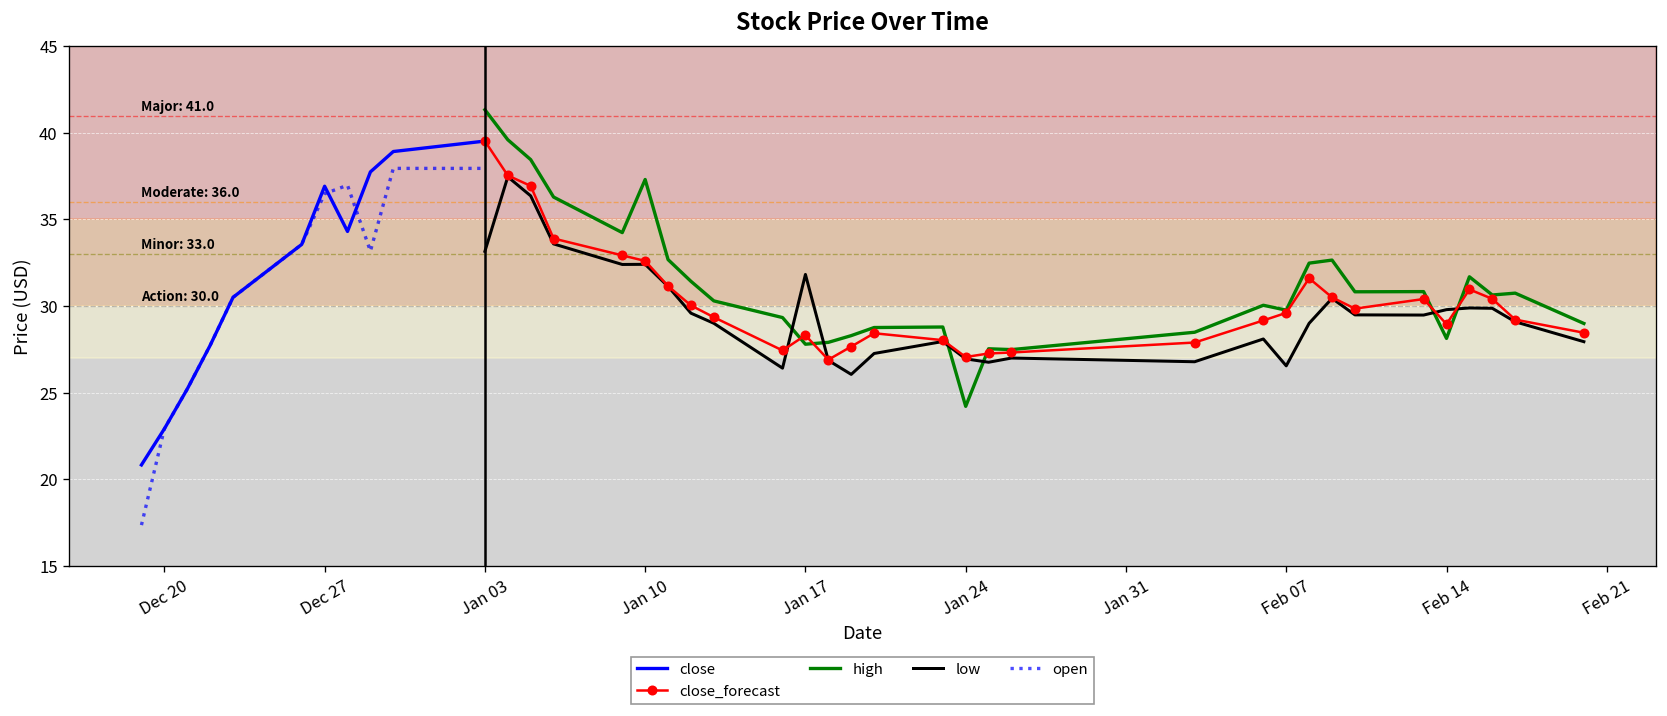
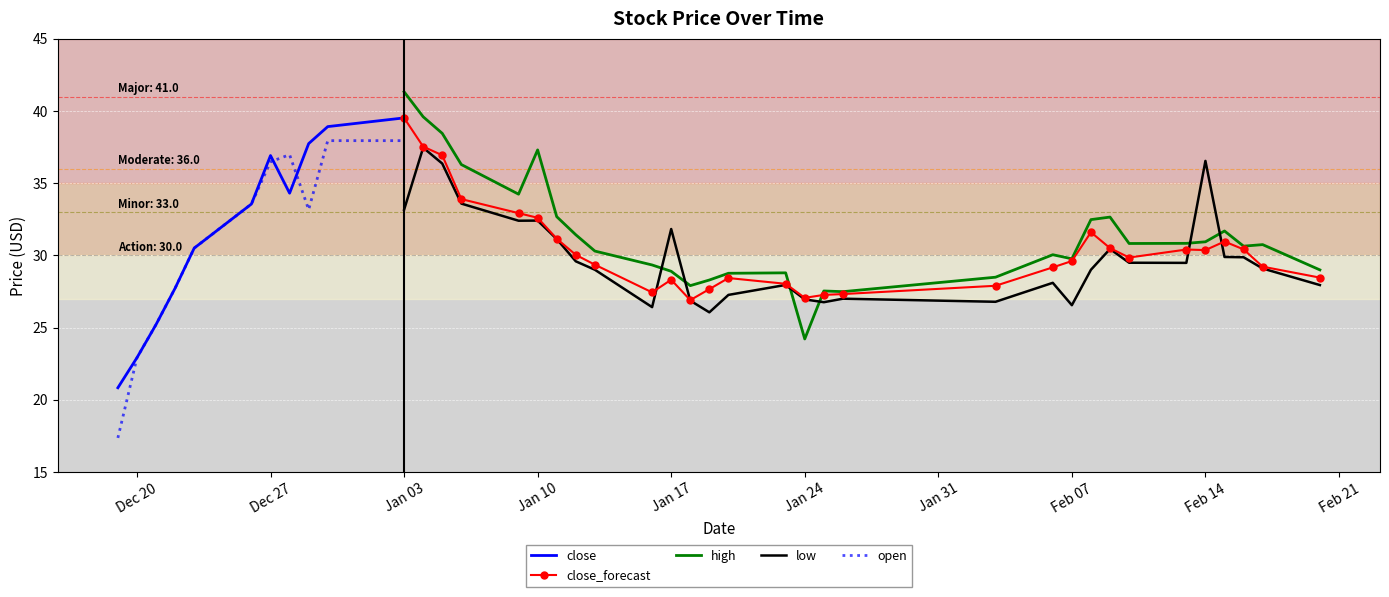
high, Jan 17: 27.8 -> 28.9
close_forecast, Feb 14: 29.0 -> 30.4
high, Feb 14: 28.1 -> 30.9
low, Feb 14: 29.8 -> 36.5
